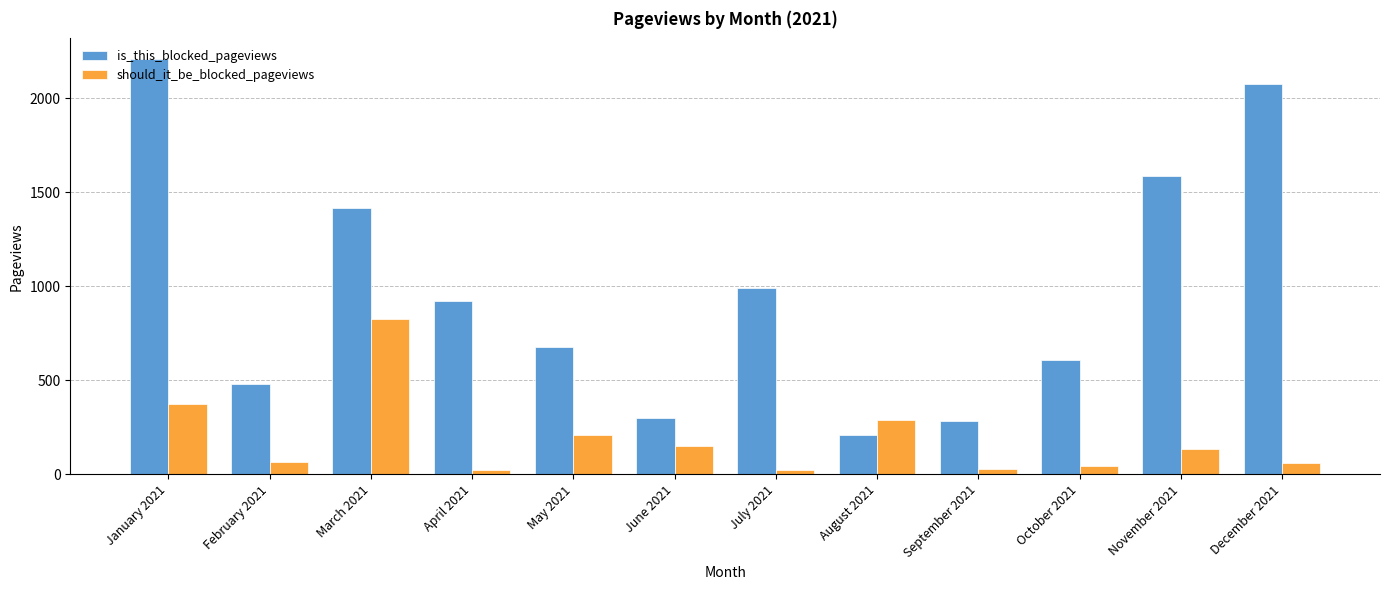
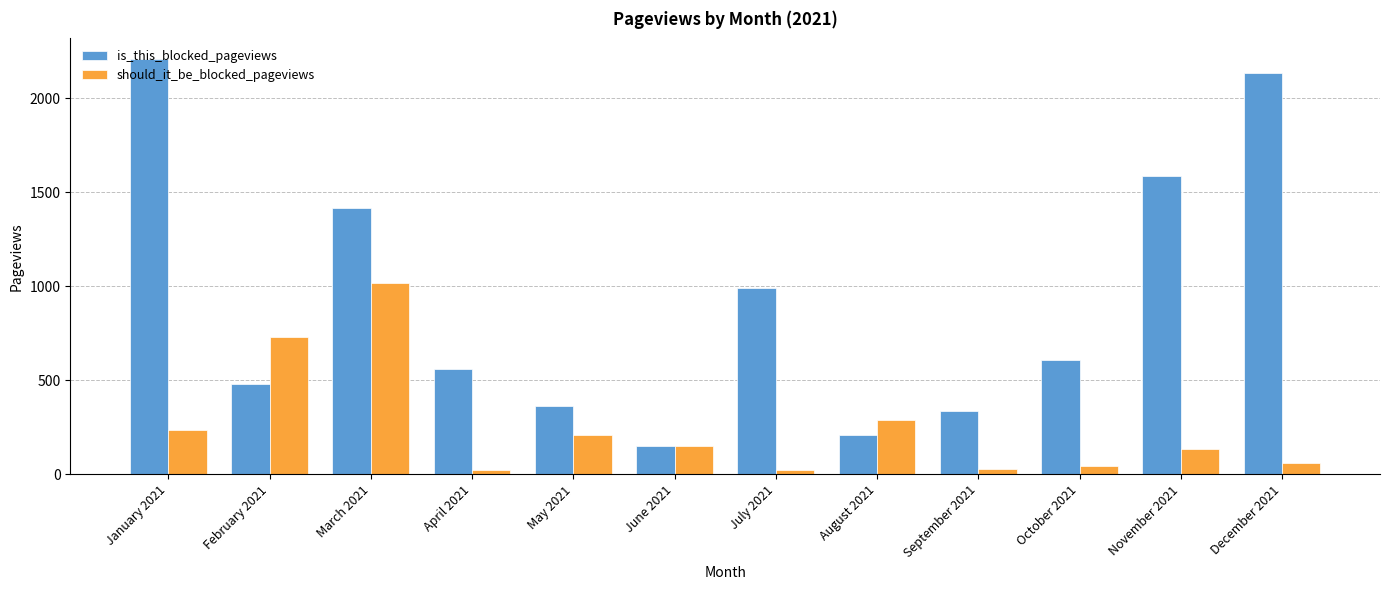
should_it_be_blocked_pageviews, January 2021: 370 -> 230
should_it_be_blocked_pageviews, February 2021: 70 -> 730
should_it_be_blocked_pageviews, March 2021: 820 -> 1020
is_this_blocked_pageviews, April 2021: 920 -> 560
is_this_blocked_pageviews, May 2021: 680 -> 370
is_this_blocked_pageviews, June 2021: 300 -> 150
is_this_blocked_pageviews, September 2021: 290 -> 340
is_this_blocked_pageviews, December 2021: 2080 -> 2140
